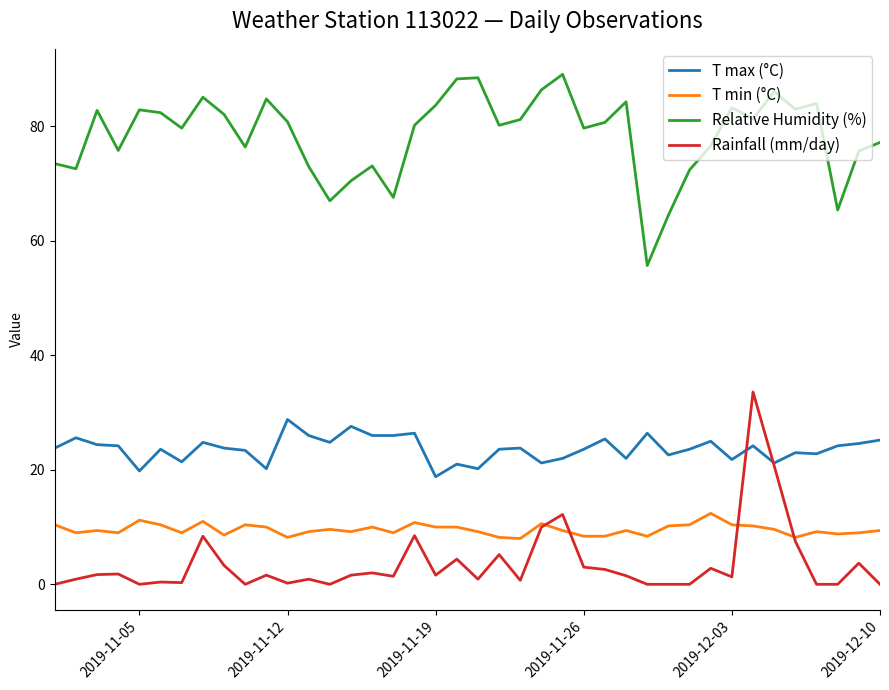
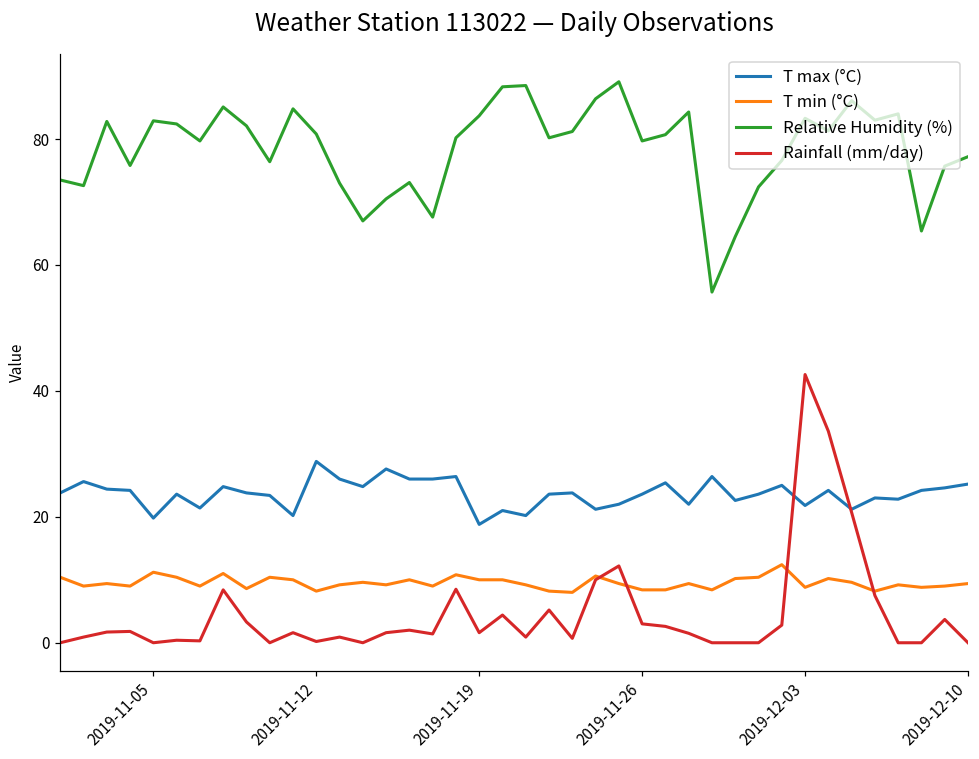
T min (°C), 2019-12-03: 10 -> 9
Rainfall (mm/day), 2019-12-03: 1 -> 43
